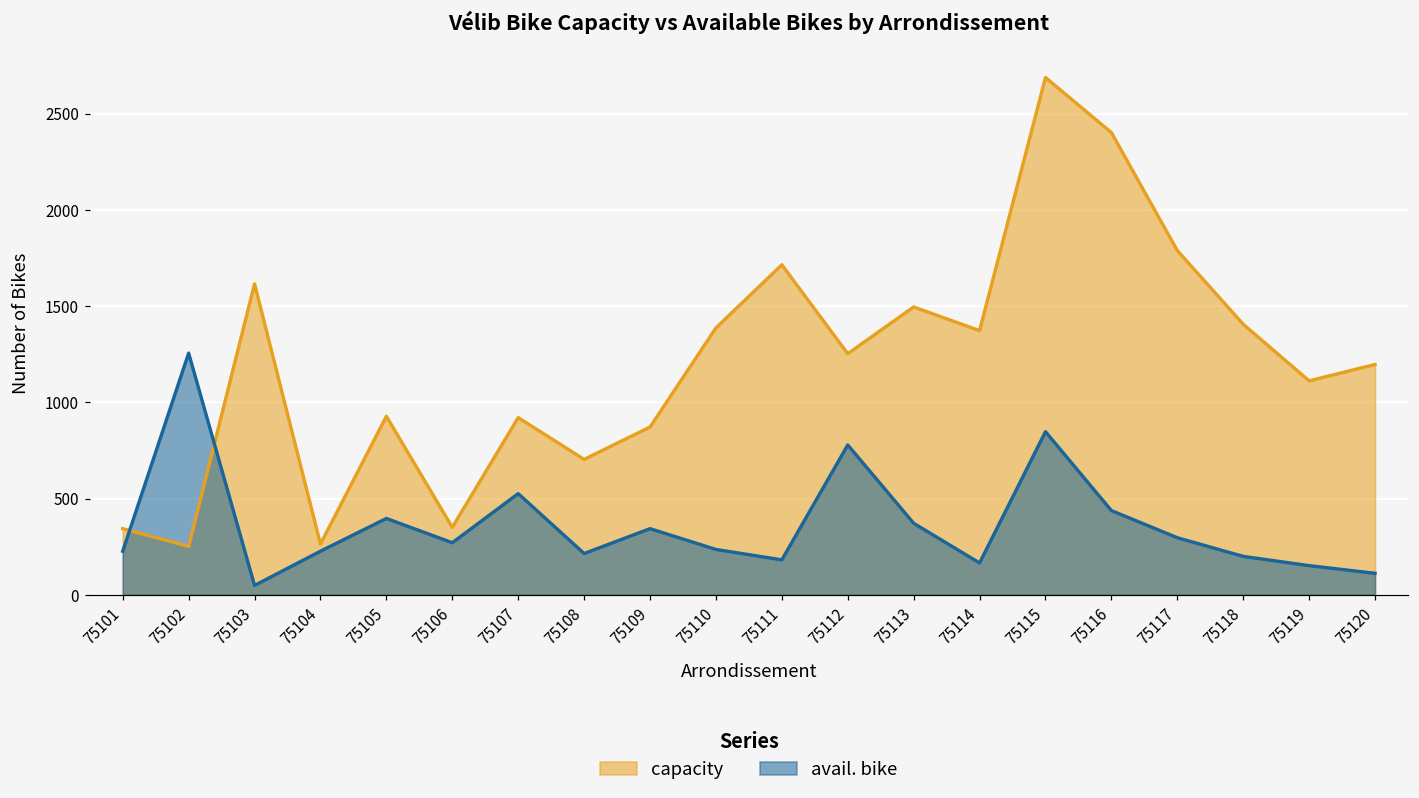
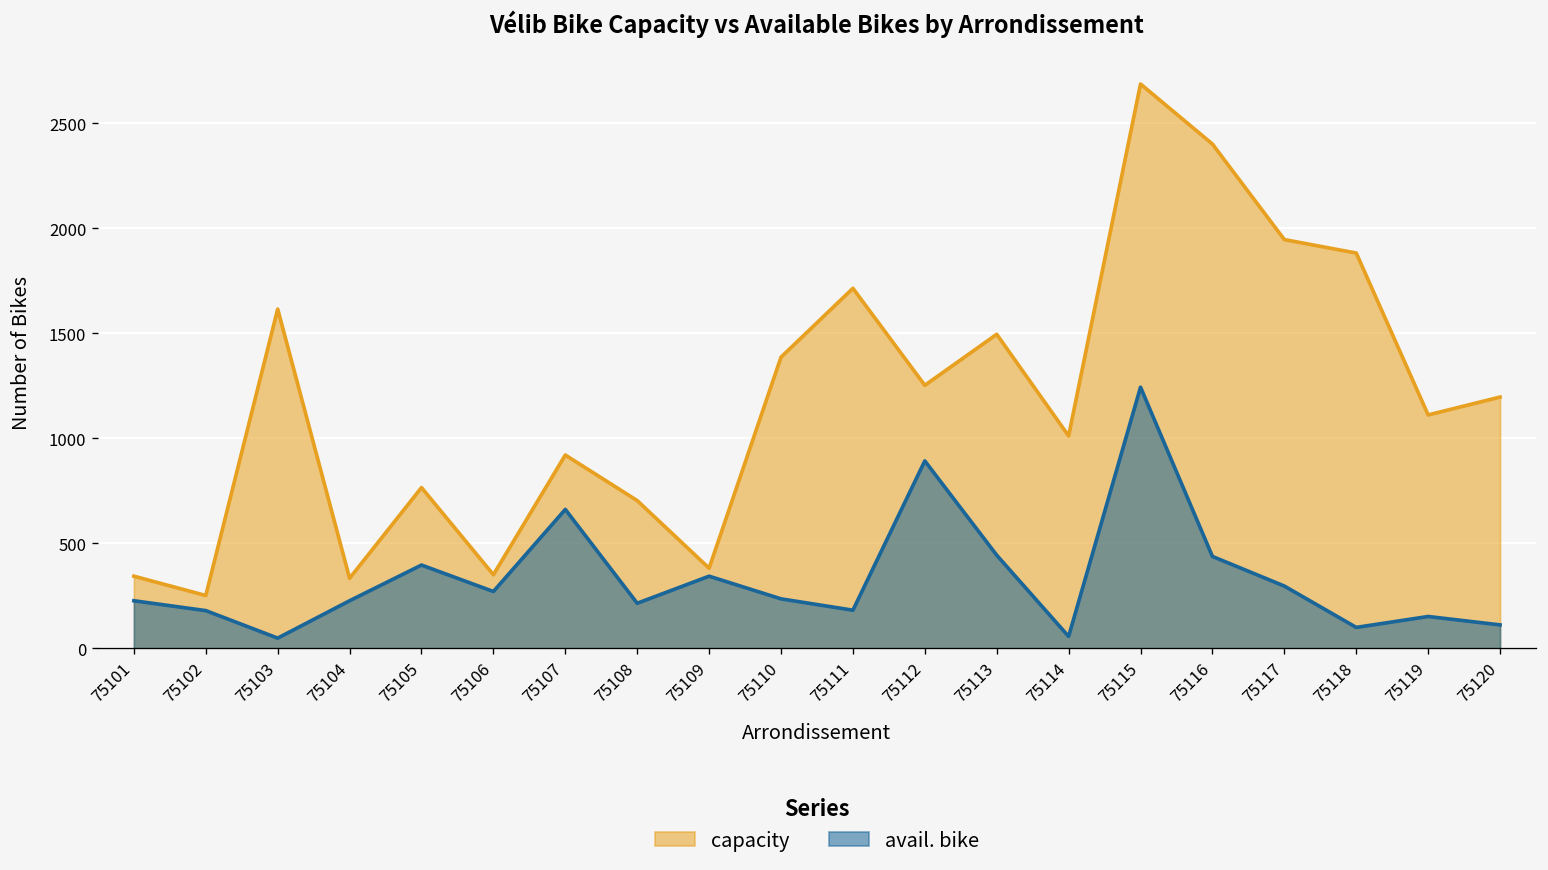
avail. bike, 75102: 1260 -> 180
capacity, 75104: 260 -> 330
capacity, 75105: 930 -> 770
avail. bike, 75107: 530 -> 660
capacity, 75109: 870 -> 380
avail. bike, 75112: 780 -> 890
avail. bike, 75113: 370 -> 440
capacity, 75114: 1370 -> 1010
avail. bike, 75114: 170 -> 60
avail. bike, 75115: 850 -> 1240
capacity, 75117: 1790 -> 1950
capacity, 75118: 1410 -> 1880
avail. bike, 75118: 200 -> 100
